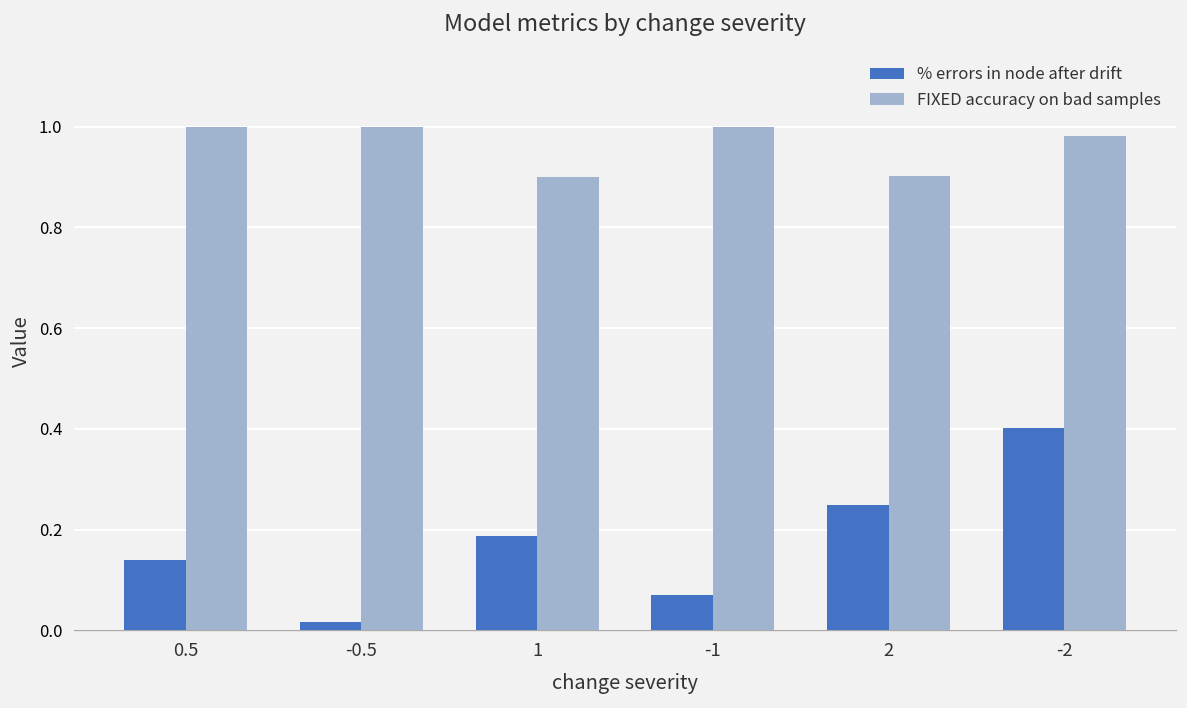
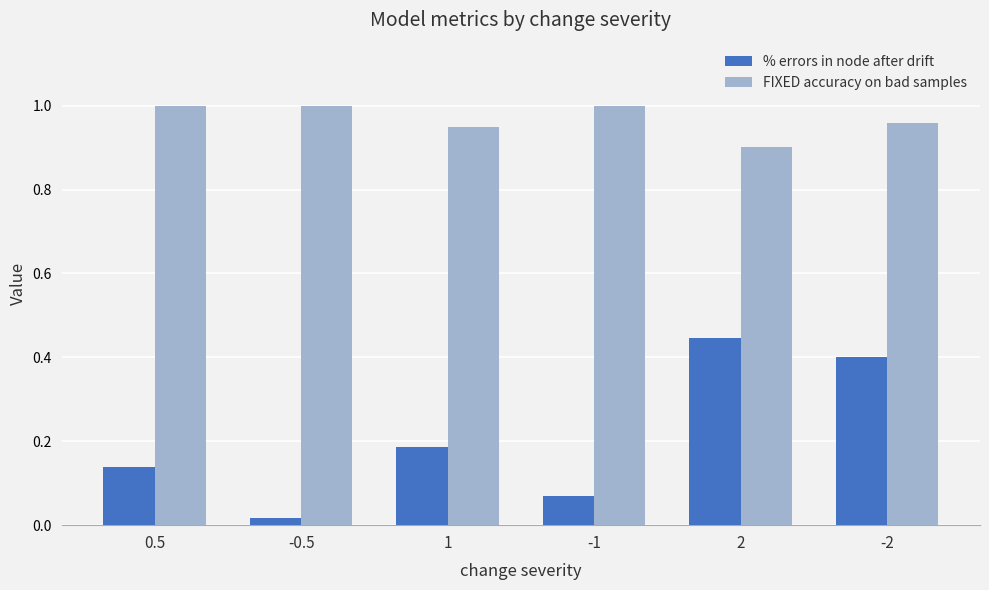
FIXED accuracy on bad samples, 1: 0.90 -> 0.95
% errors in node after drift, 2: 0.25 -> 0.45
FIXED accuracy on bad samples, -2: 0.98 -> 0.96
